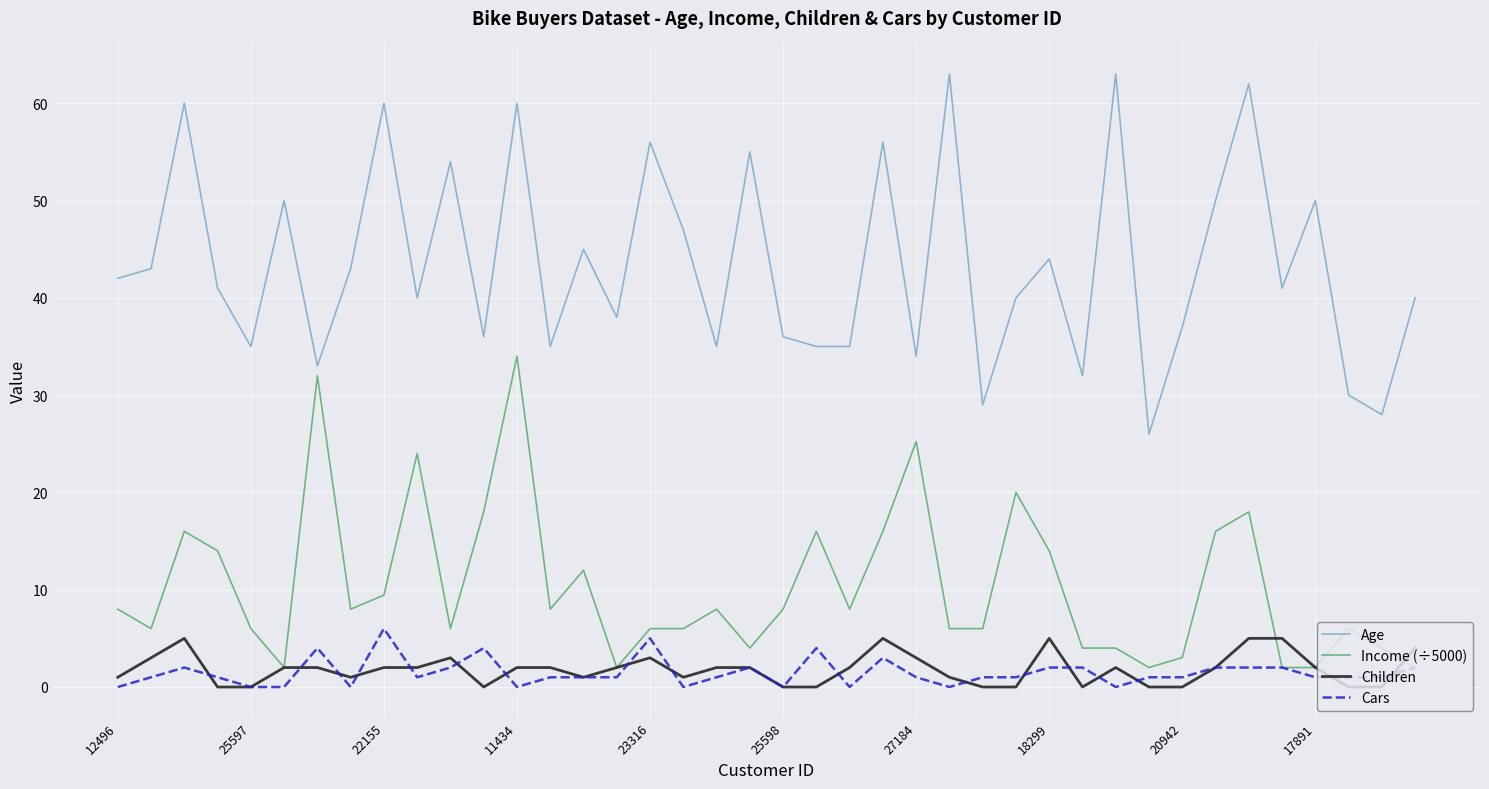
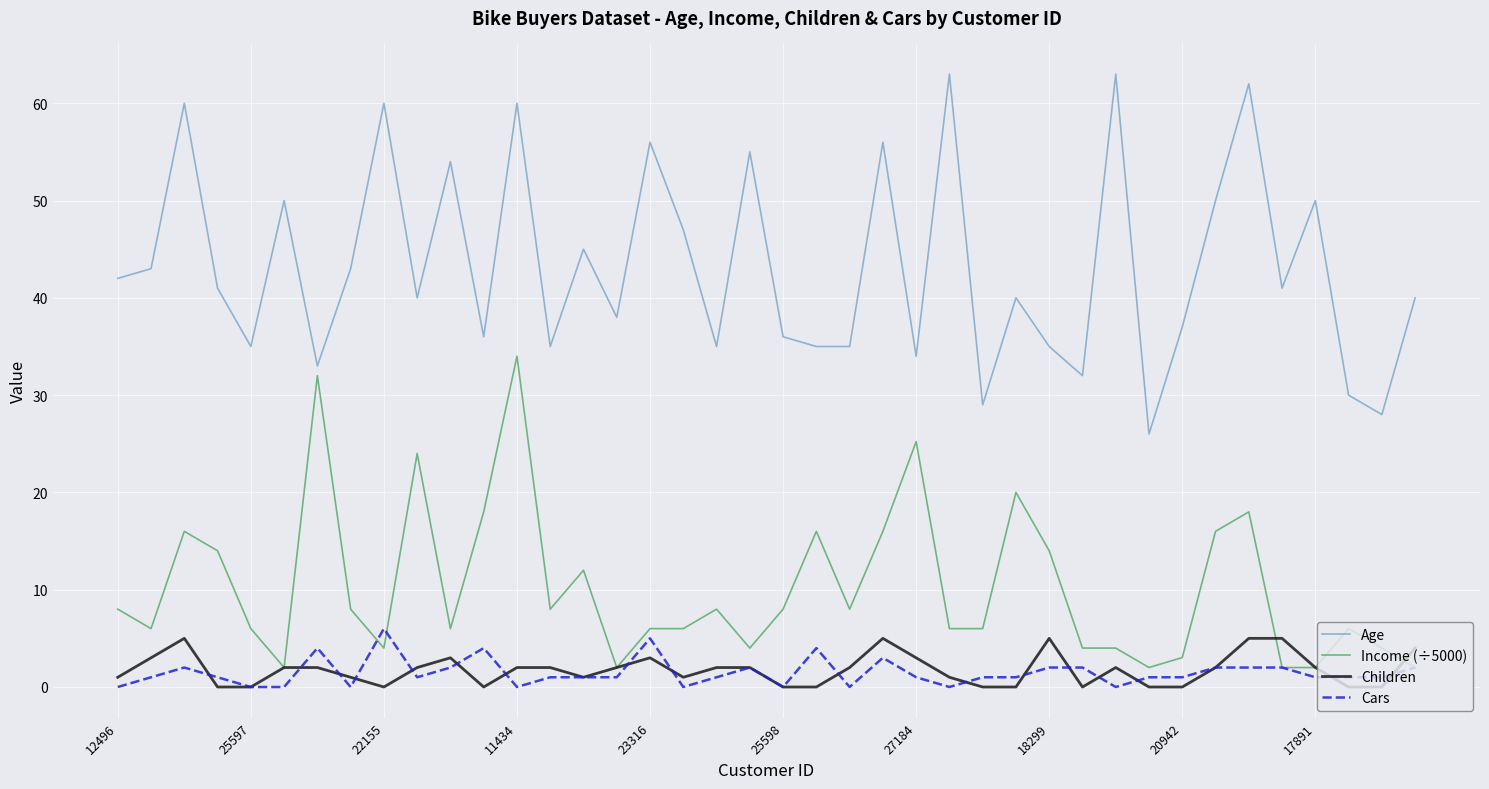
Income (÷5000), 22155: 9 -> 4
Children, 22155: 2 -> 0
Age, 18299: 44 -> 35
